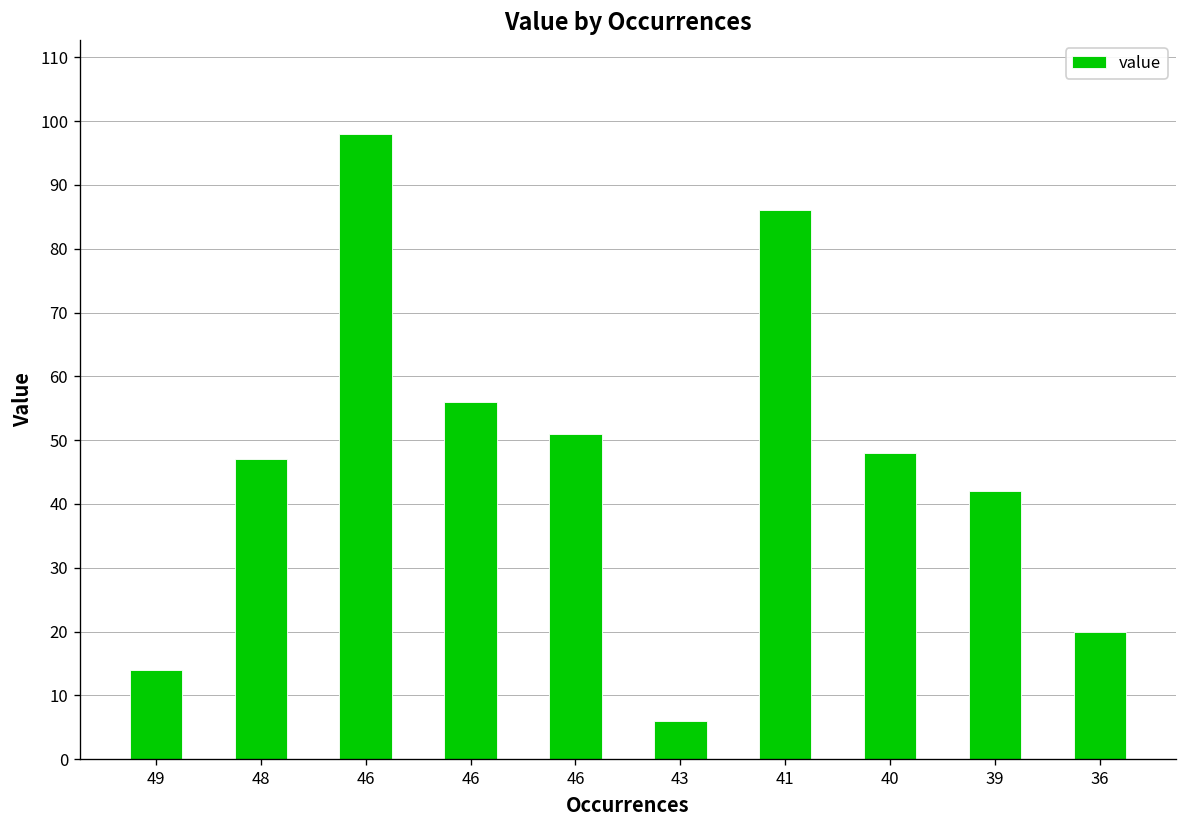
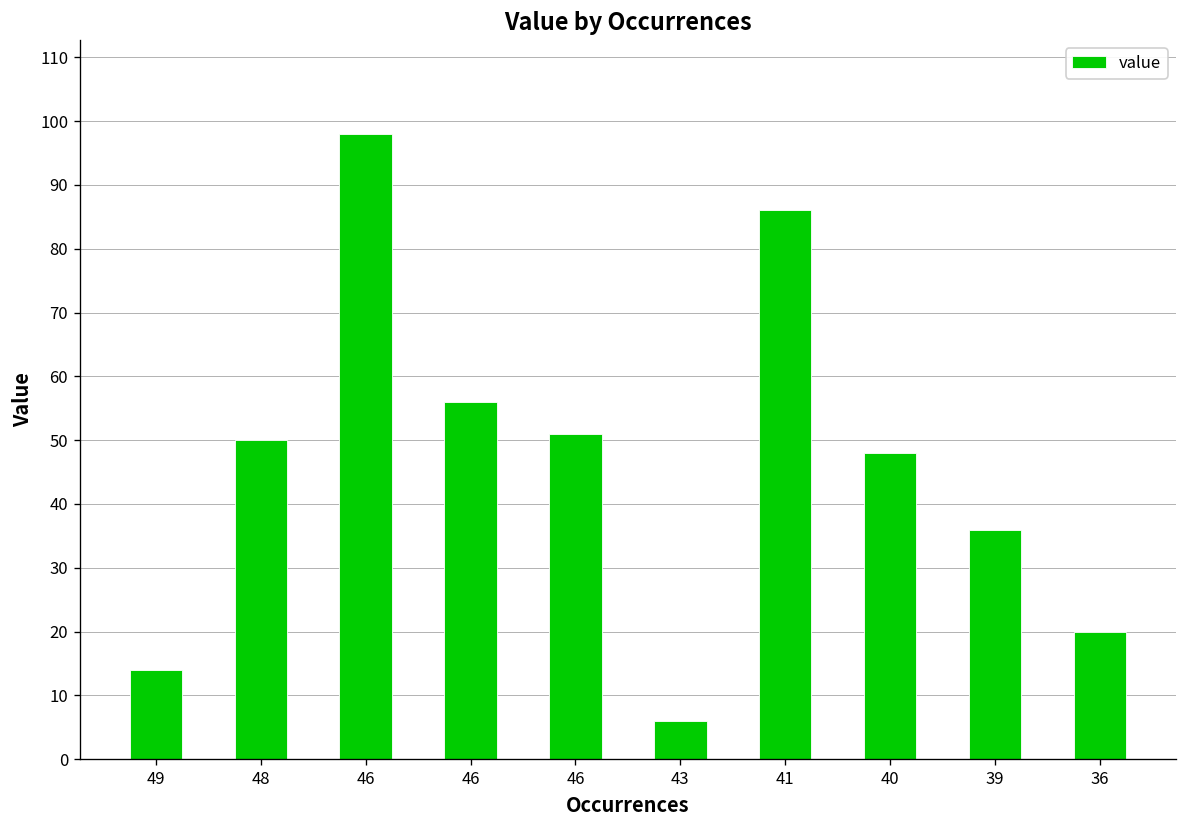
48: 47 -> 50
39: 42 -> 36
